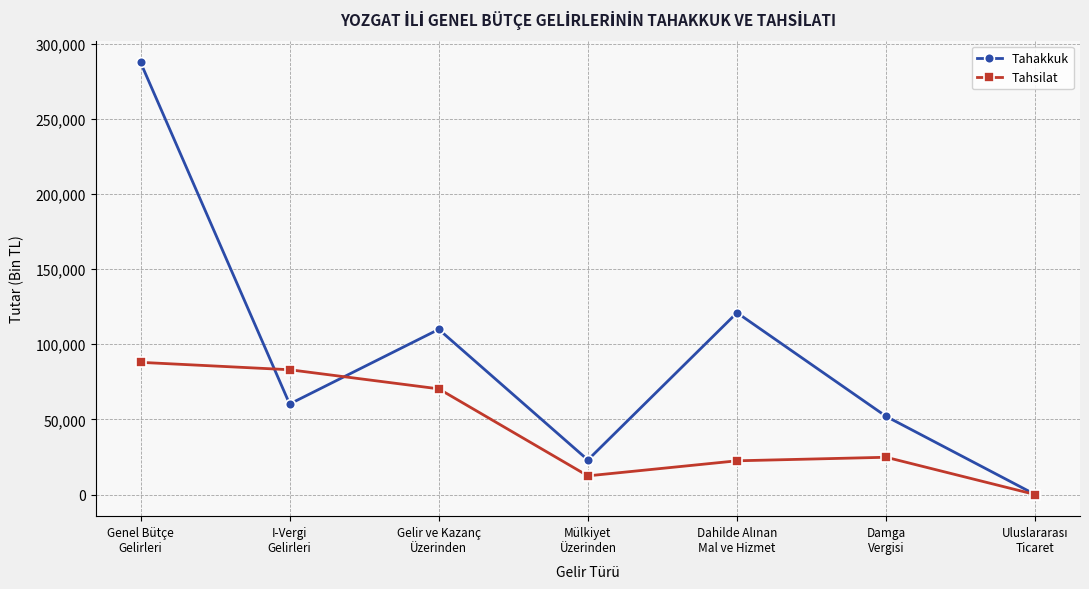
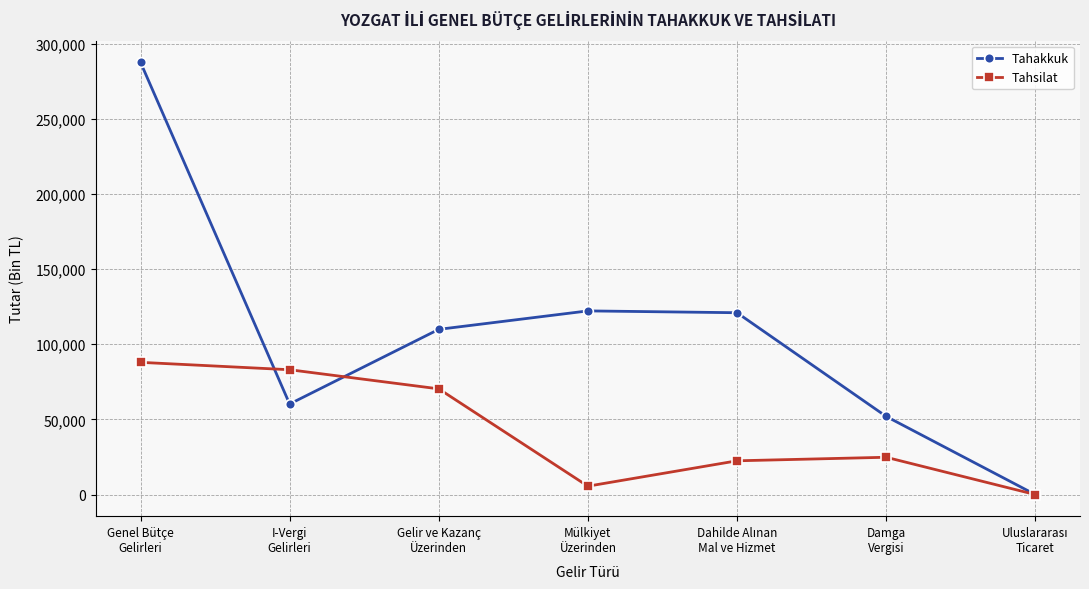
Tahakkuk, Mülkiyet Üzerinden: 23,000 -> 122,000
Tahsilat, Mülkiyet Üzerinden: 12,000 -> 6,000
